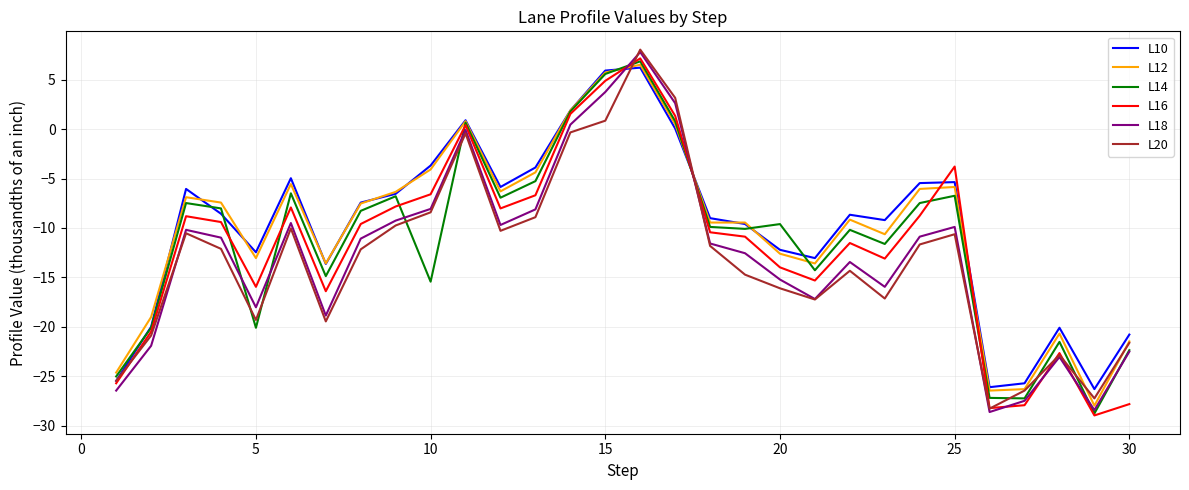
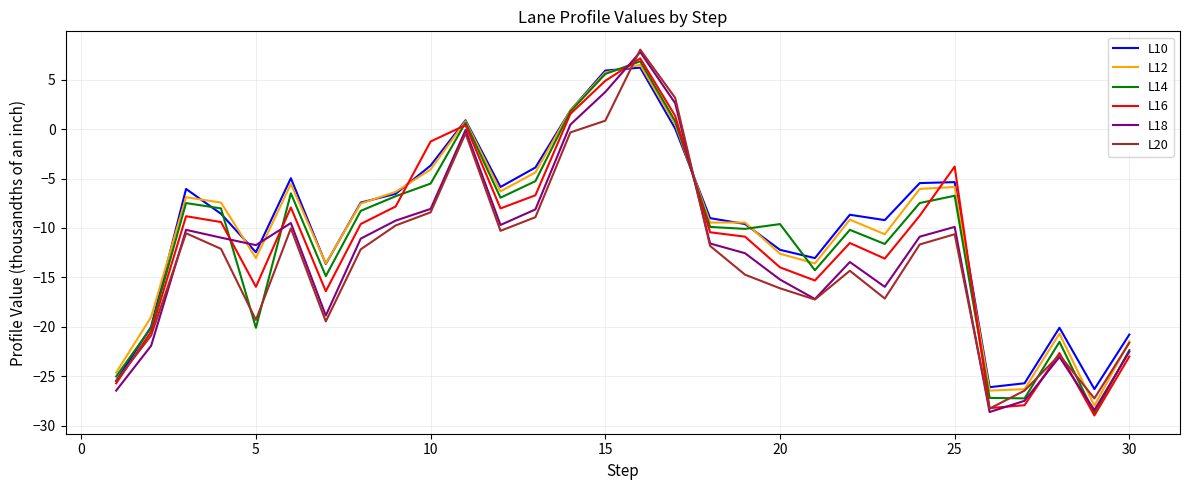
L18, 5: -18 -> -12
L14, 10: -15 -> -6
L16, 10: -7 -> -1
L16, 30: -28 -> -23
